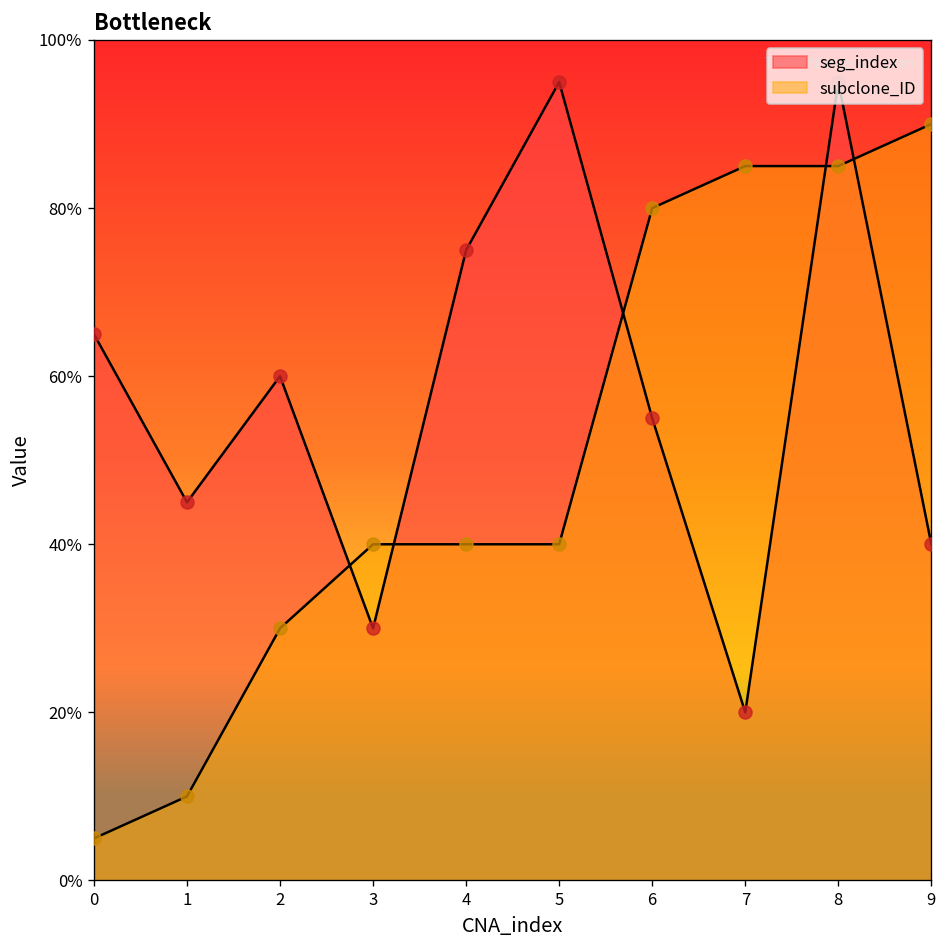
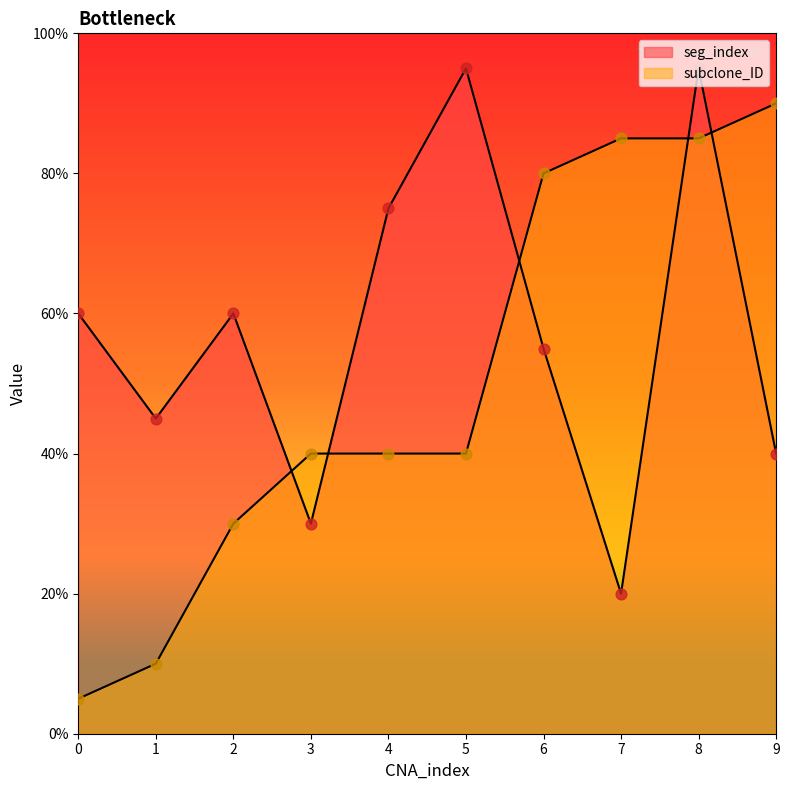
seg_index, 0: 65% -> 60%
